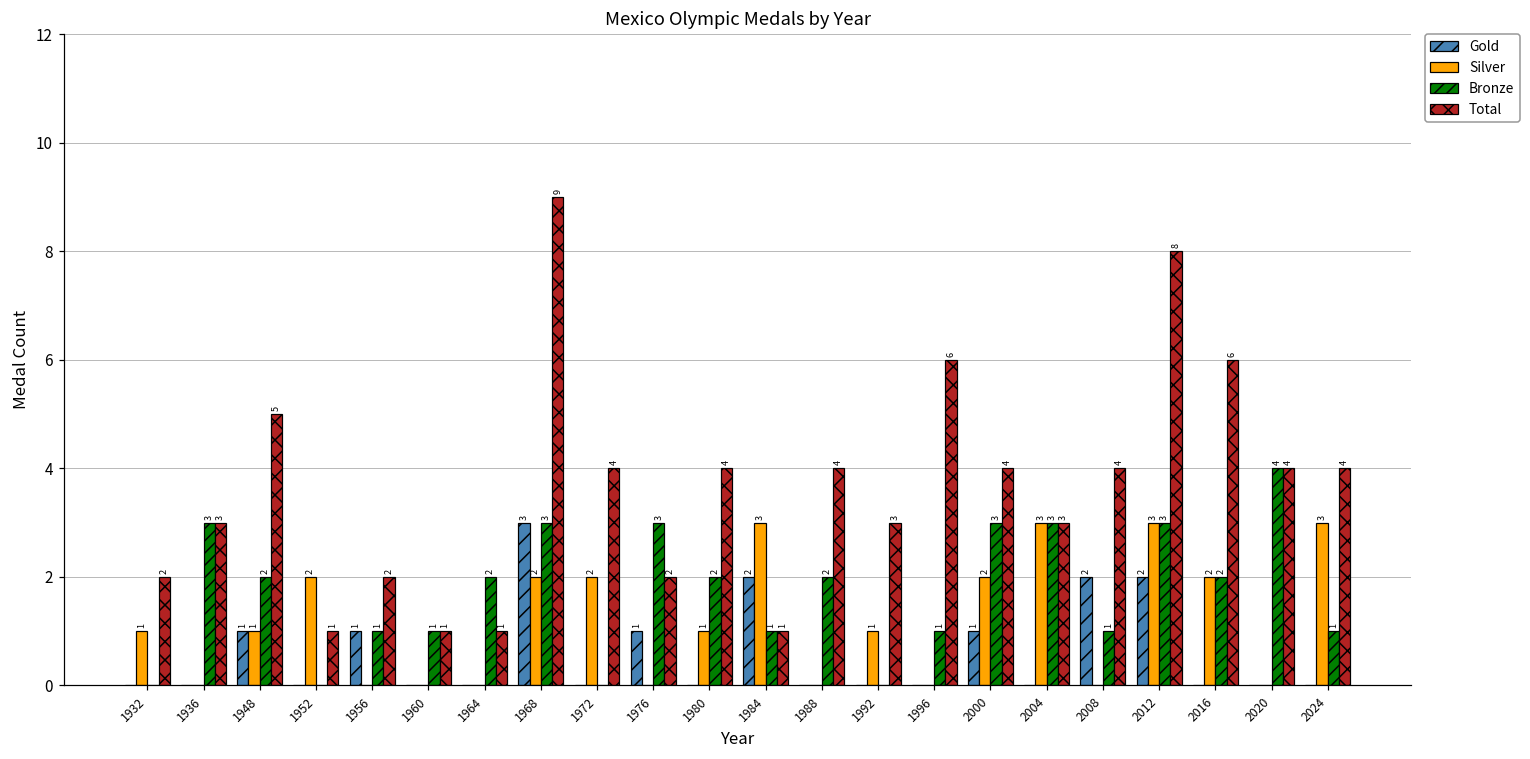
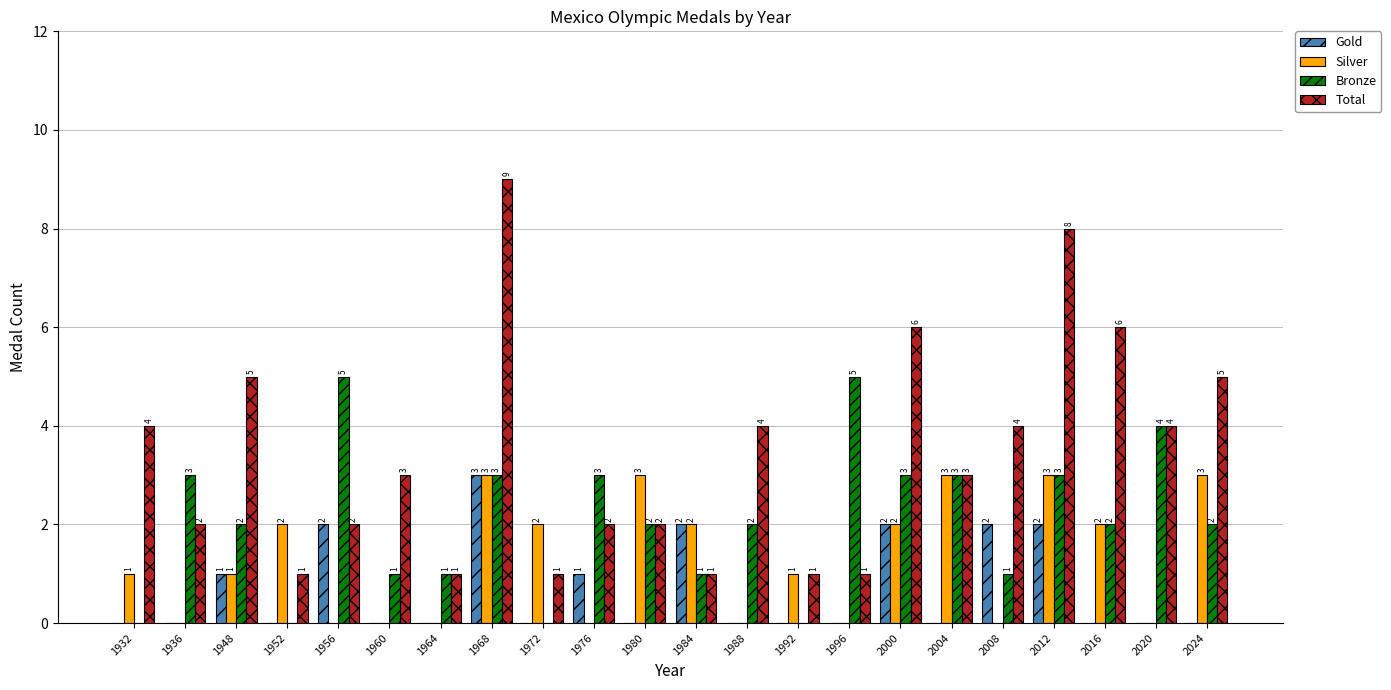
Total, 1932: 2 -> 4
Total, 1936: 3 -> 2
Gold, 1956: 1 -> 2
Bronze, 1956: 1 -> 5
Total, 1960: 1 -> 3
Bronze, 1964: 2 -> 1
Silver, 1968: 2 -> 3
Total, 1972: 4 -> 1
Silver, 1980: 1 -> 3
Total, 1980: 4 -> 2
Silver, 1984: 3 -> 2
Total, 1992: 3 -> 1
Bronze, 1996: 1 -> 5
Total, 1996: 6 -> 1
Gold, 2000: 1 -> 2
Total, 2000: 4 -> 6
Bronze, 2024: 1 -> 2
Total, 2024: 4 -> 5
